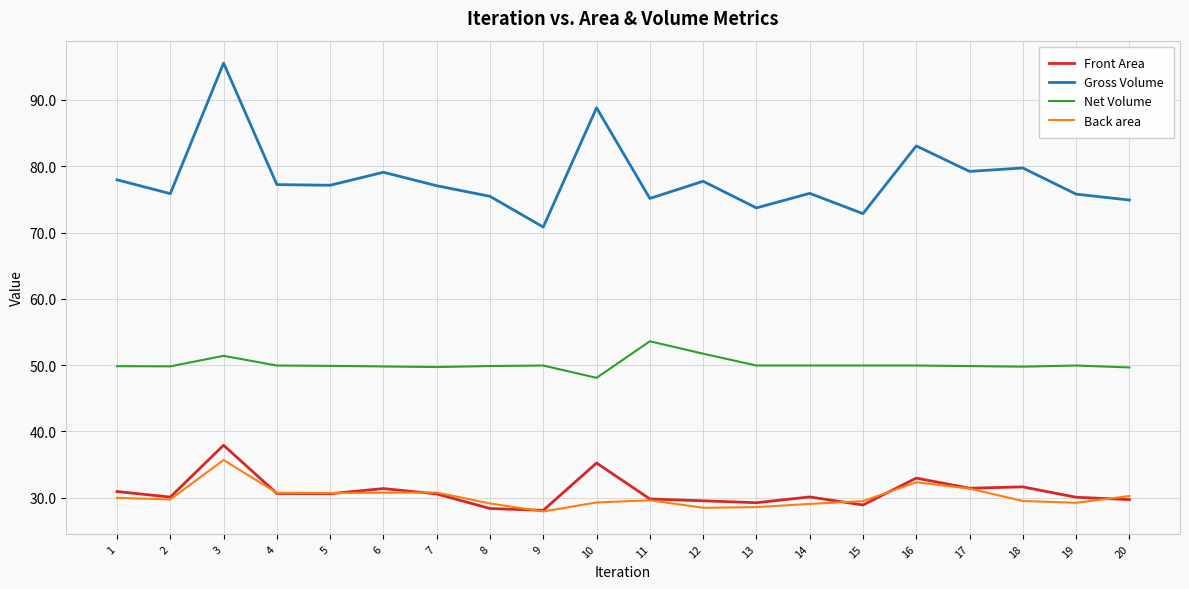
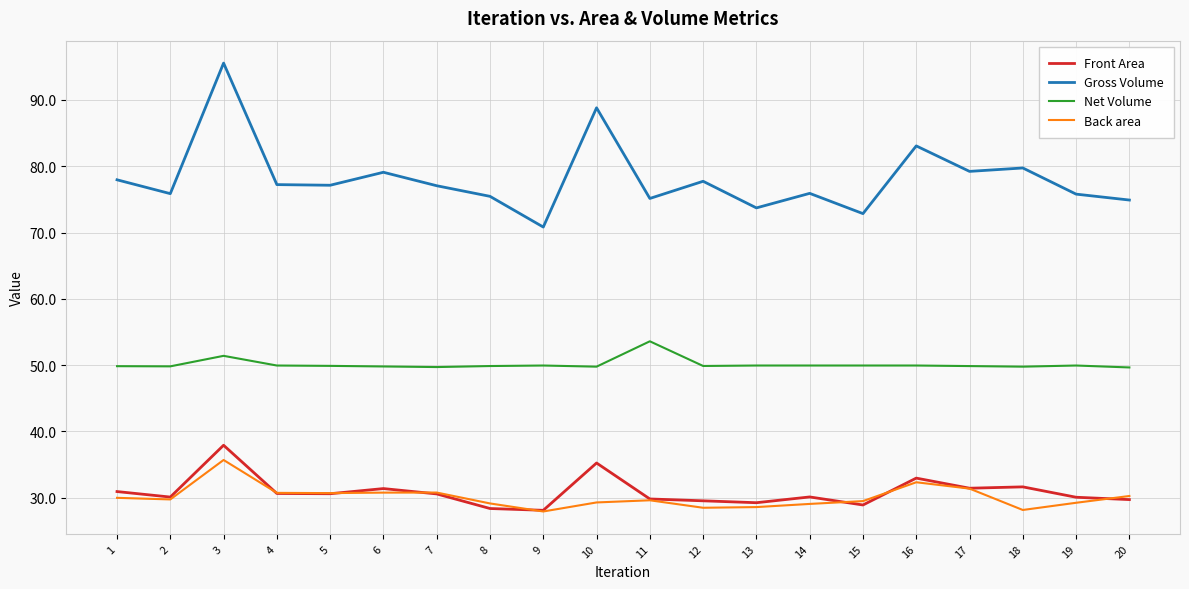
Net Volume, 10: 48 -> 50
Net Volume, 12: 52 -> 50
Back area, 18: 30 -> 28
